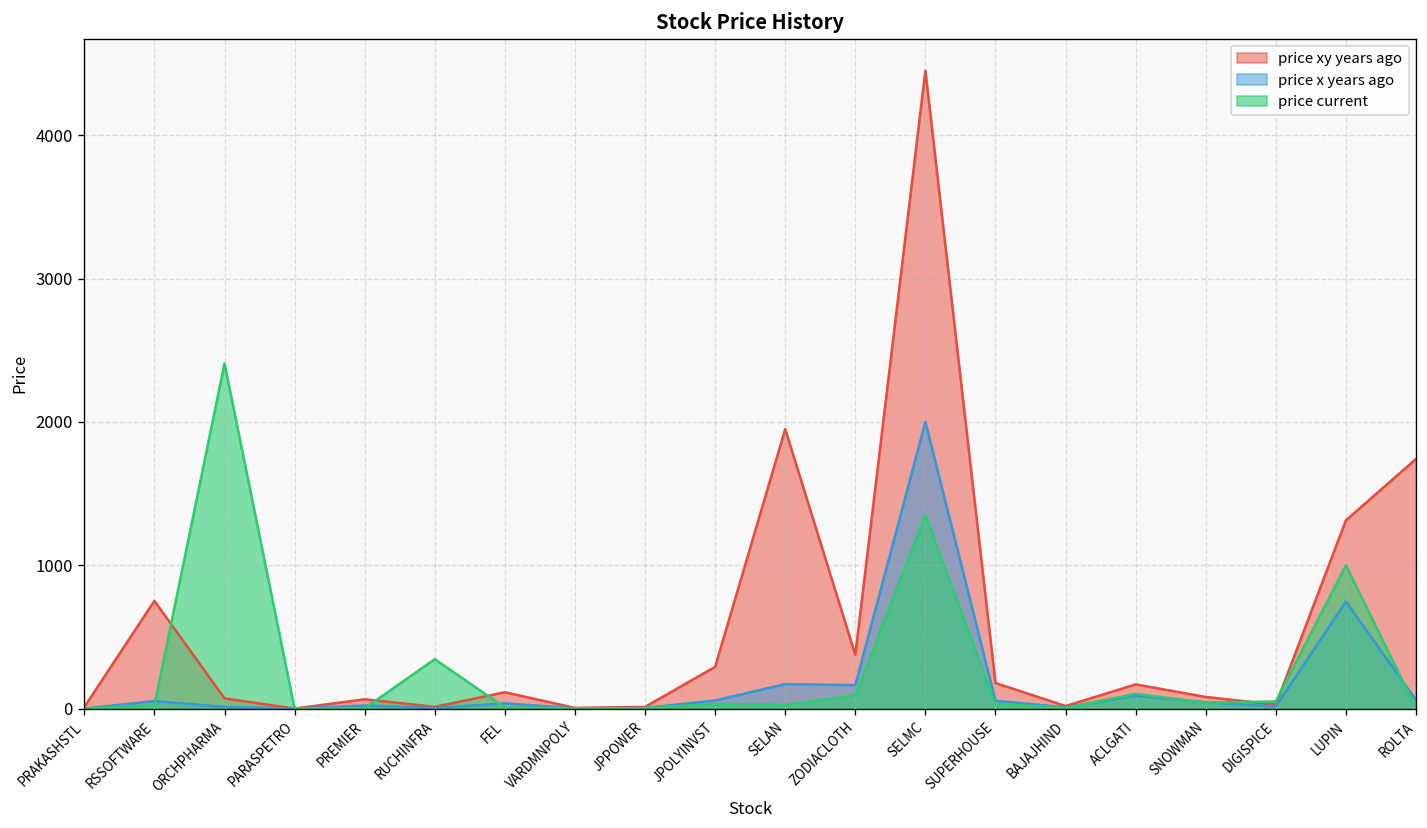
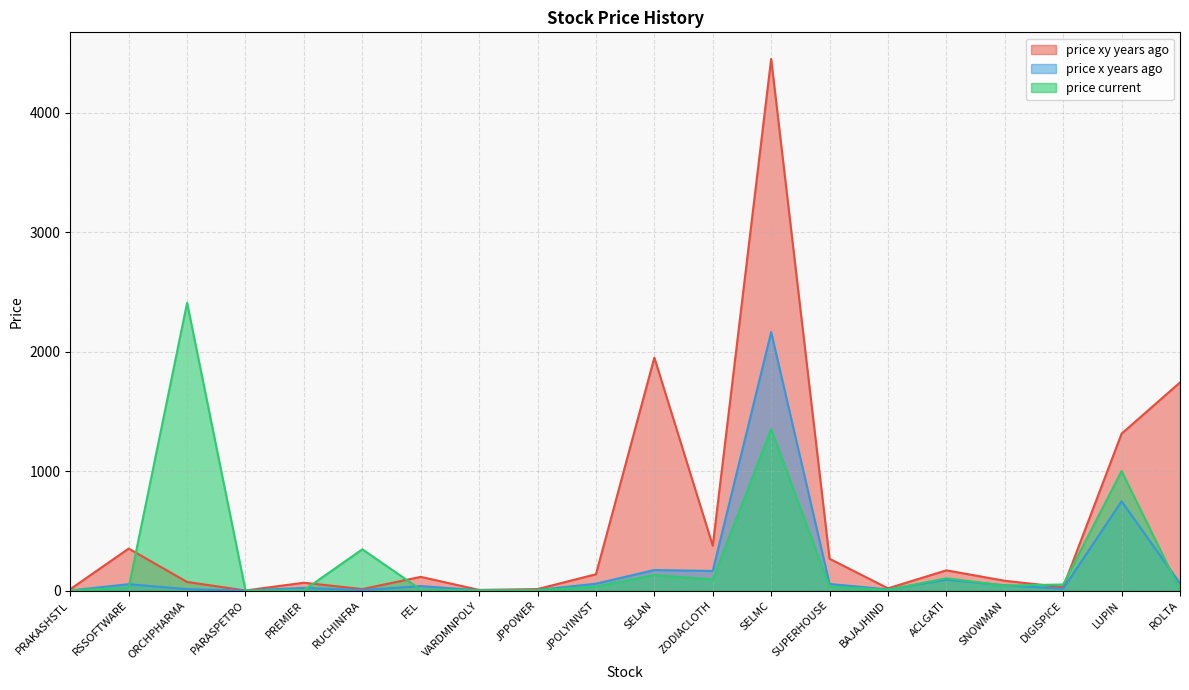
price xy years ago, RSSOFTWARE: 750 -> 350
price xy years ago, JPOLYINVST: 290 -> 140
price current, SELAN: 30 -> 130
price x years ago, SELMC: 2000 -> 2160
price xy years ago, SUPERHOUSE: 180 -> 270
